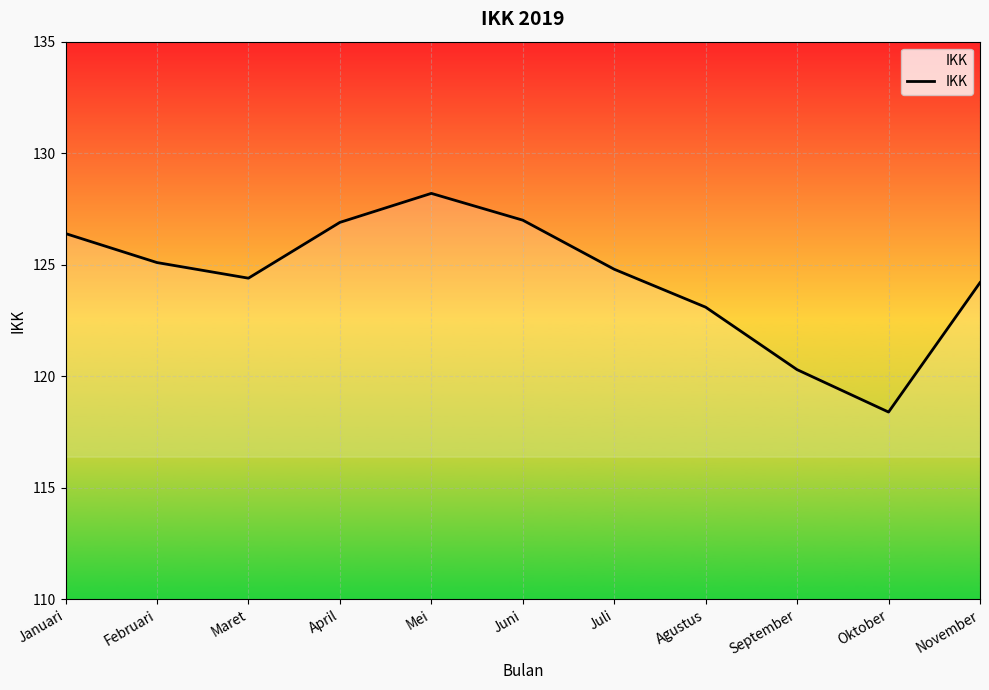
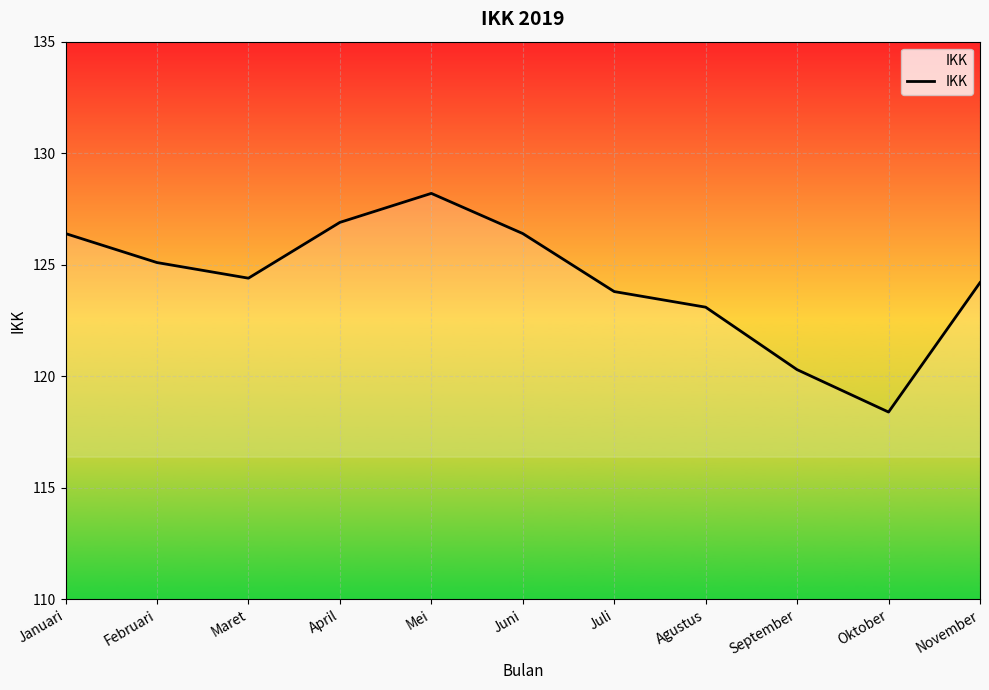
Juni: 127.0 -> 126.4
Juli: 124.8 -> 123.8
